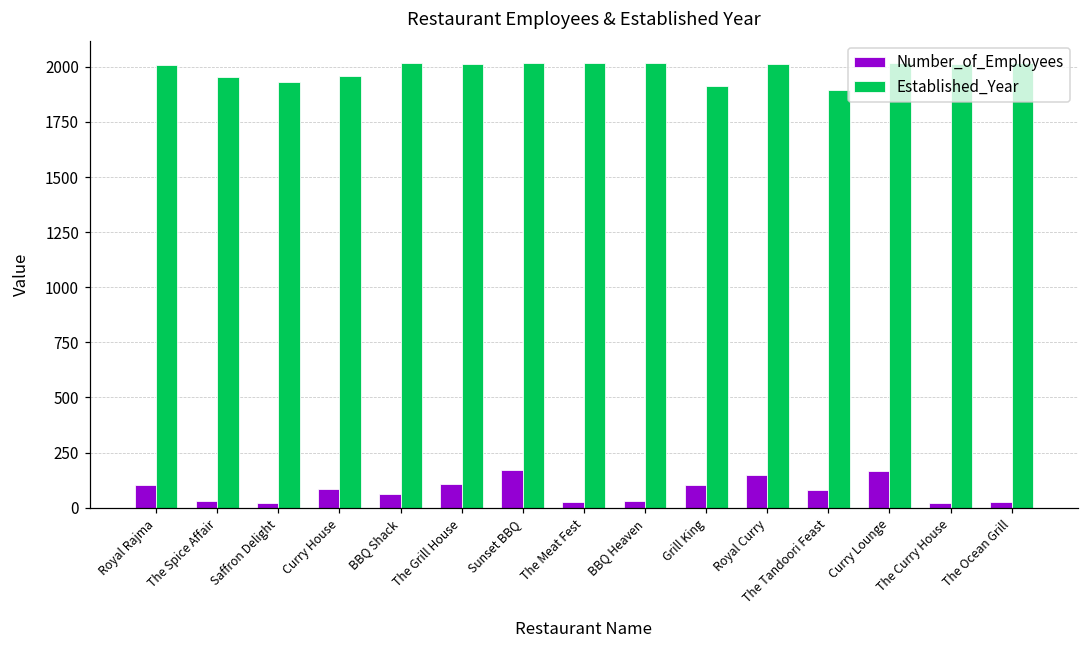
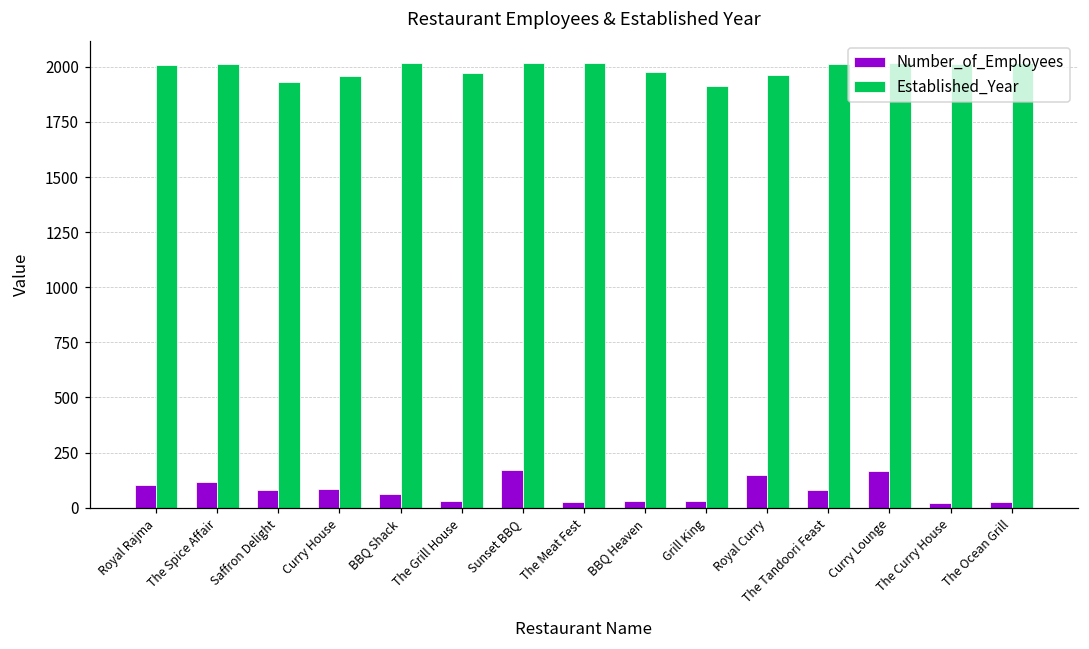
Number_of_Employees, The Spice Affair: 30 -> 120
Established_Year, The Spice Affair: 1950 -> 2010
Number_of_Employees, Saffron Delight: 20 -> 80
Number_of_Employees, The Grill House: 110 -> 30
Established_Year, The Grill House: 2010 -> 1970
Established_Year, BBQ Heaven: 2020 -> 1980
Number_of_Employees, Grill King: 100 -> 30
Established_Year, Royal Curry: 2010 -> 1960
Established_Year, The Tandoori Feast: 1900 -> 2010
